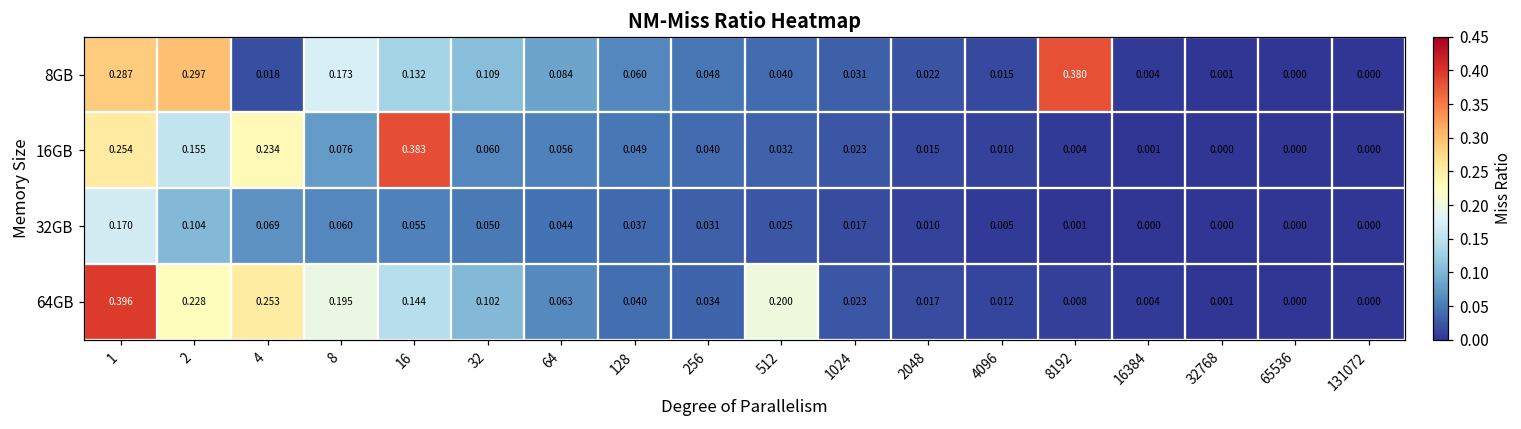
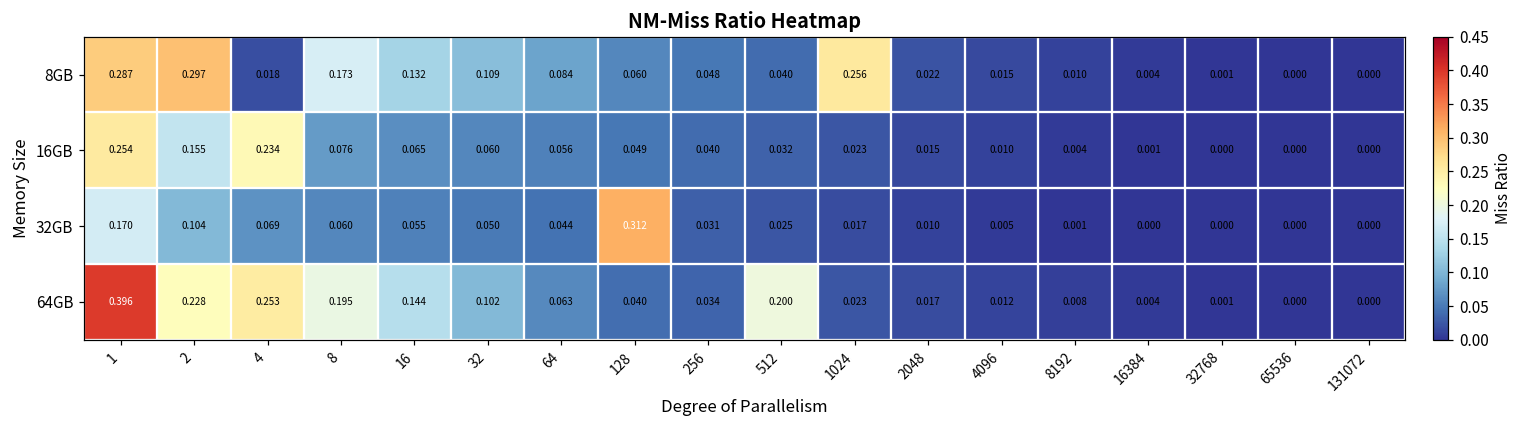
8GB, 1024: 0.031 -> 0.256
8GB, 8192: 0.380 -> 0.010
16GB, 16: 0.383 -> 0.065
32GB, 128: 0.037 -> 0.312
